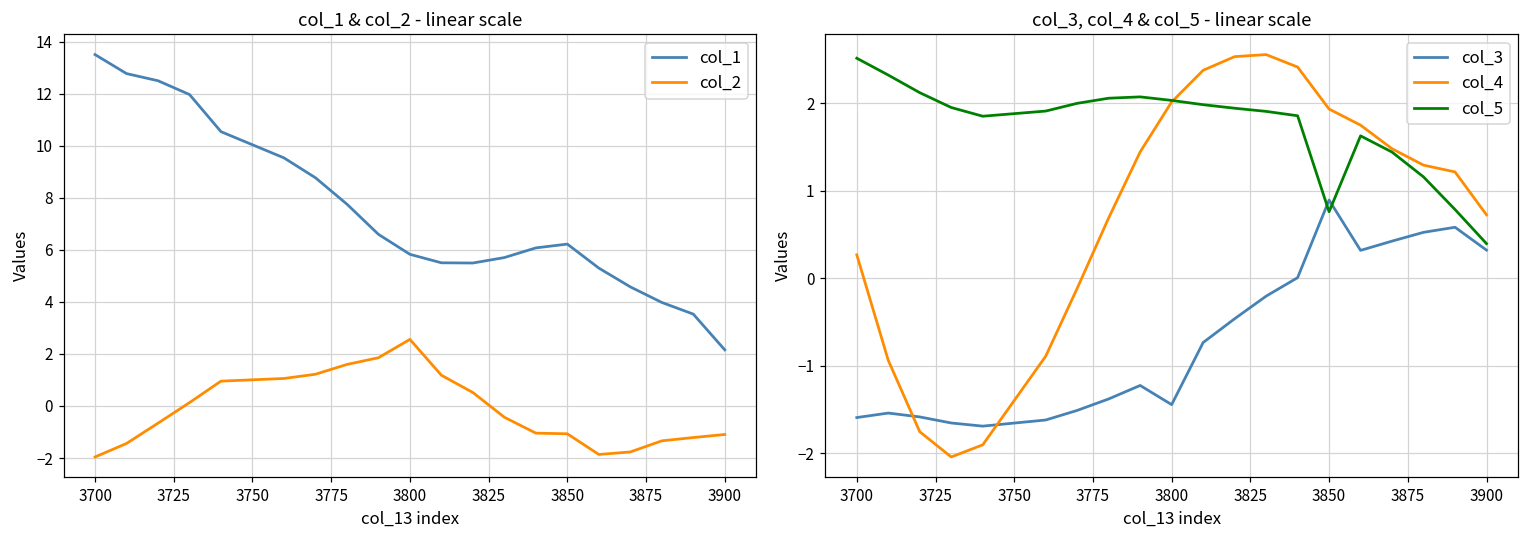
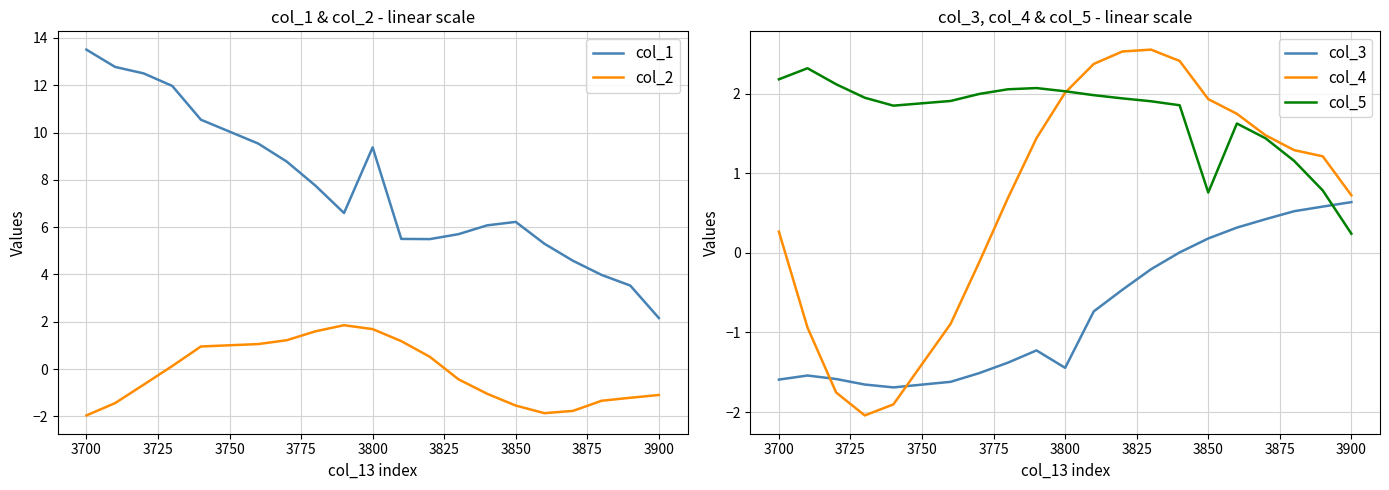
col_1 & col_2 - linear scale, col_1, 3800: 5.8 -> 9.4
col_1 & col_2 - linear scale, col_2, 3800: 2.6 -> 1.7
col_1 & col_2 - linear scale, col_2, 3850: -1.1 -> -1.5
col_3, col_4 & col_5 - linear scale, col_5, 3700: 2.5 -> 2.2
col_3, col_4 & col_5 - linear scale, col_3, 3850: 0.9 -> 0.2
col_3, col_4 & col_5 - linear scale, col_3, 3900: 0.3 -> 0.6
col_3, col_4 & col_5 - linear scale, col_5, 3900: 0.4 -> 0.2
